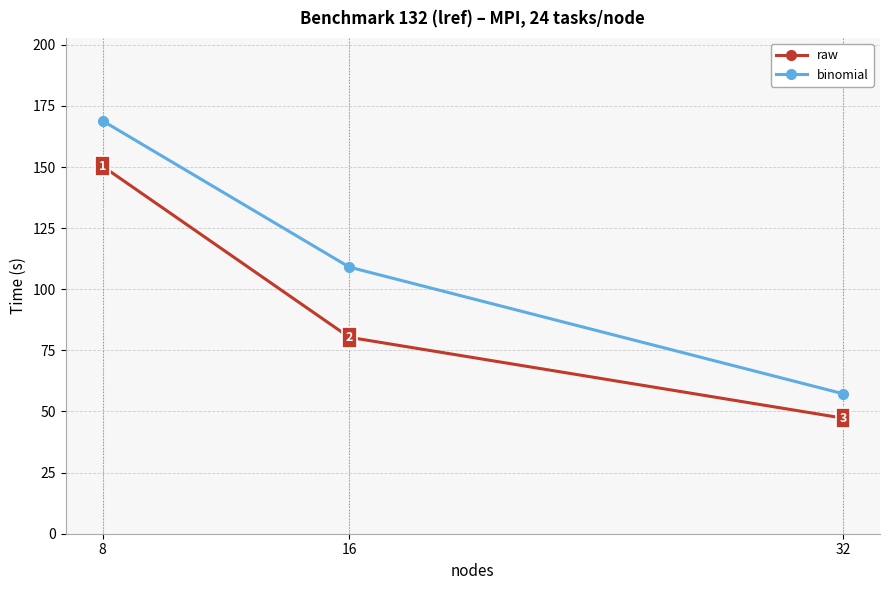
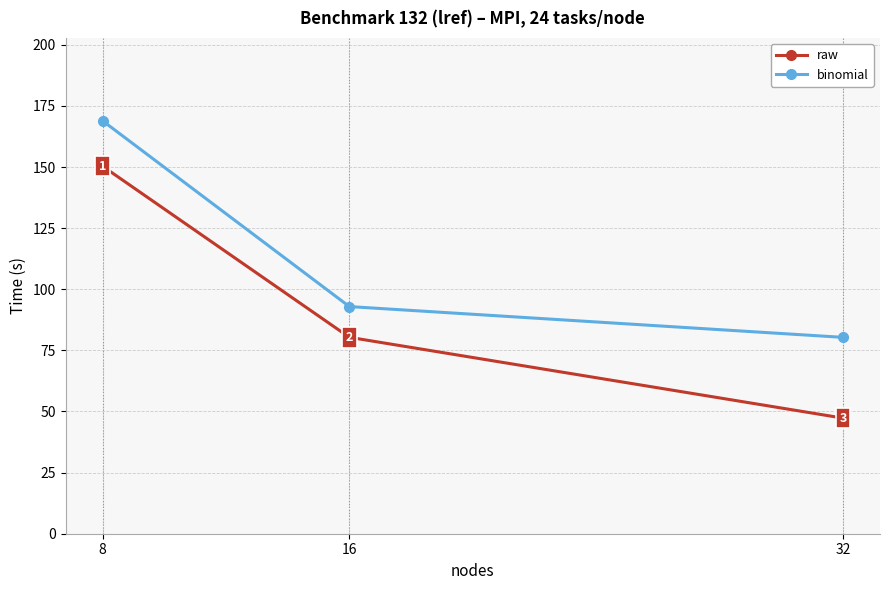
binomial, 16: 109 -> 93
binomial, 32: 57 -> 80
